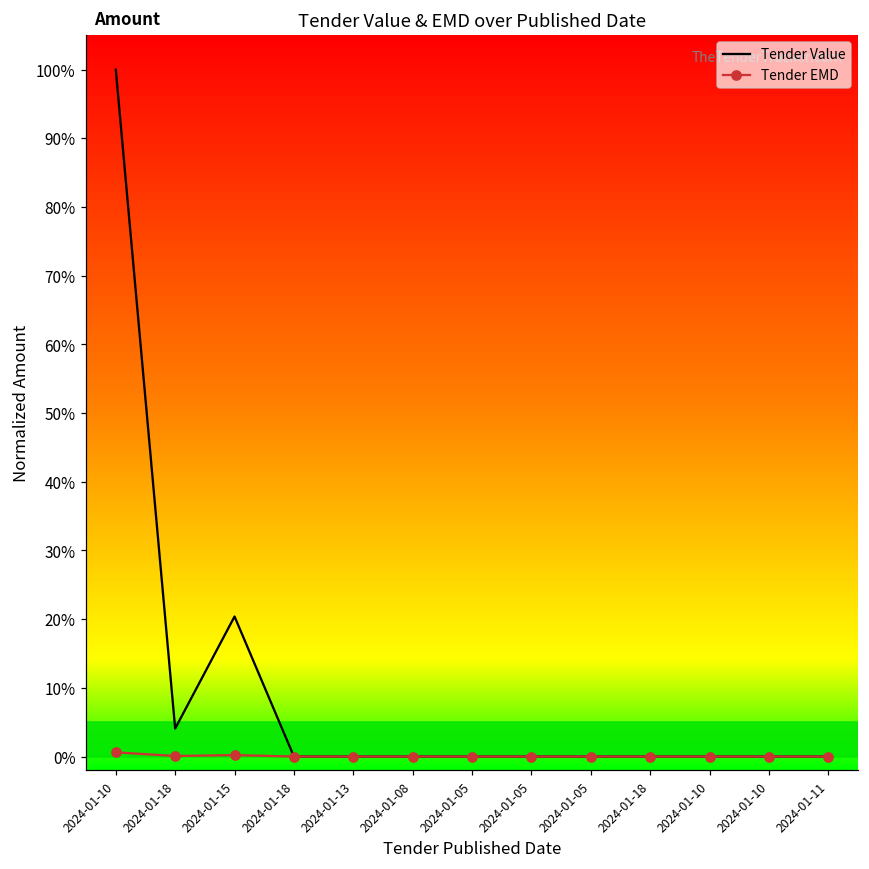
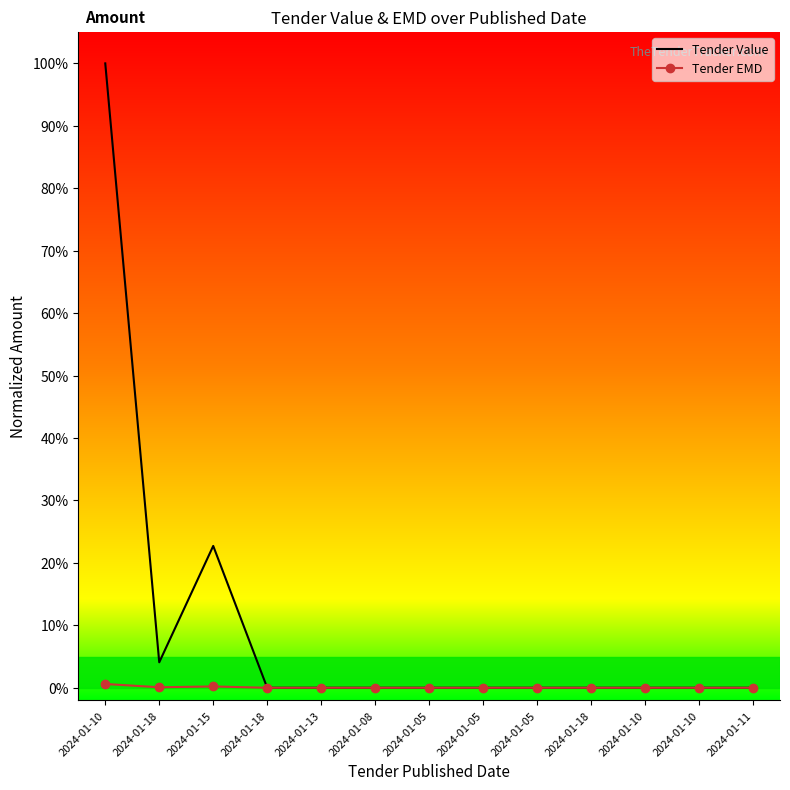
Tender Value, 2024-01-15: 20% -> 23%
